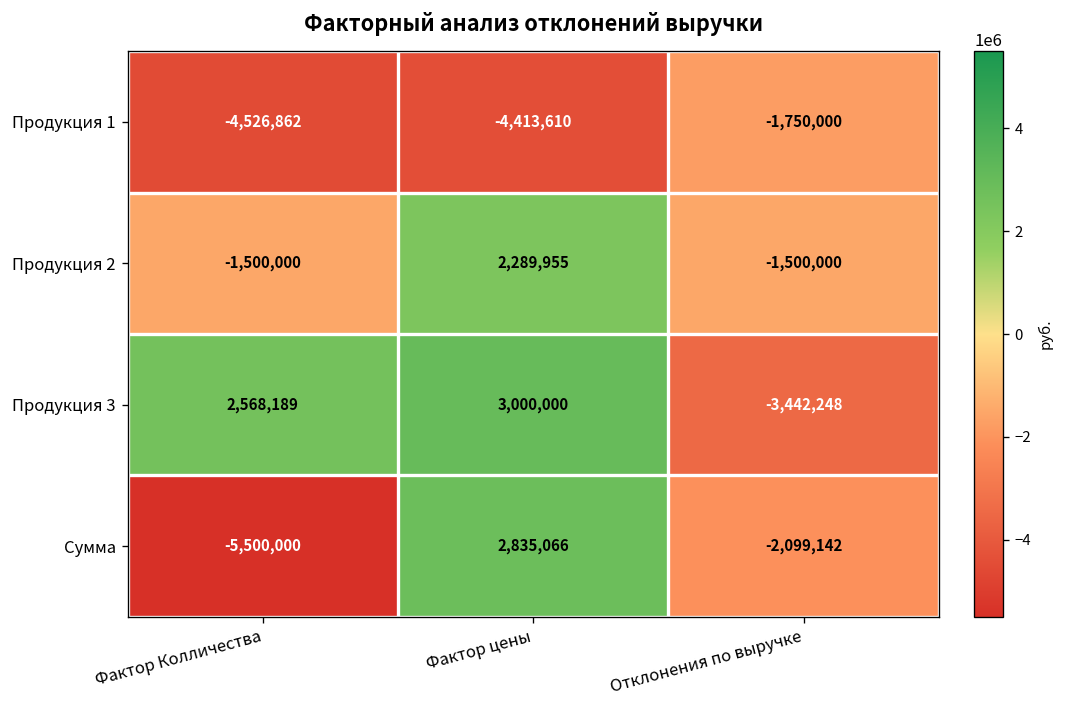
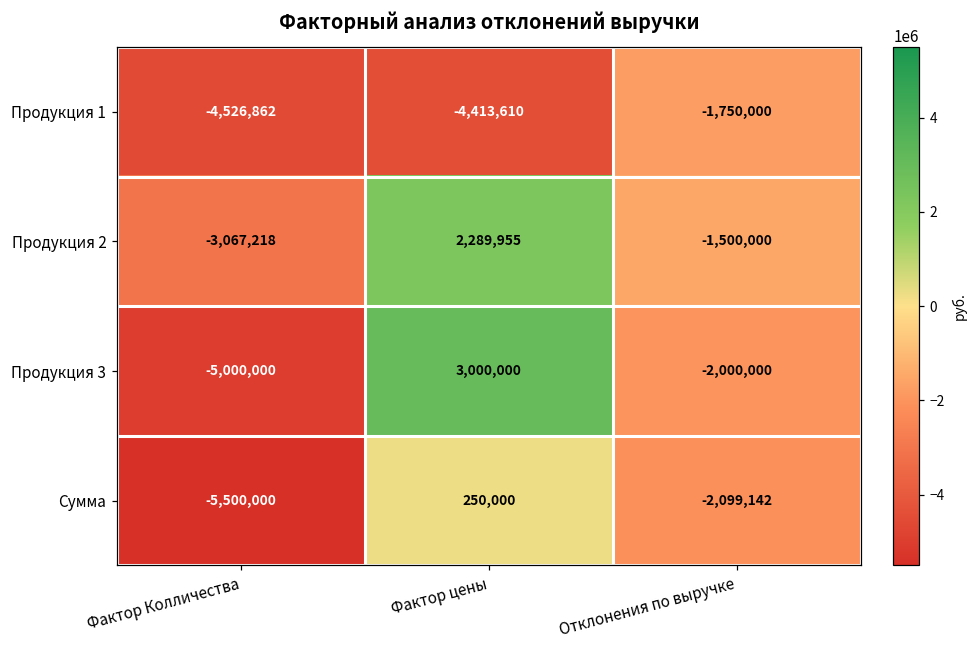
Продукция 2, Фактор Колличества: -1,500,000 -> -3,067,218
Продукция 3, Фактор Колличества: 2,568,189 -> -5,000,000
Продукция 3, Отклонения по выручке: -3,442,248 -> -2,000,000
Сумма, Фактор цены: 2,835,066 -> 250,000
